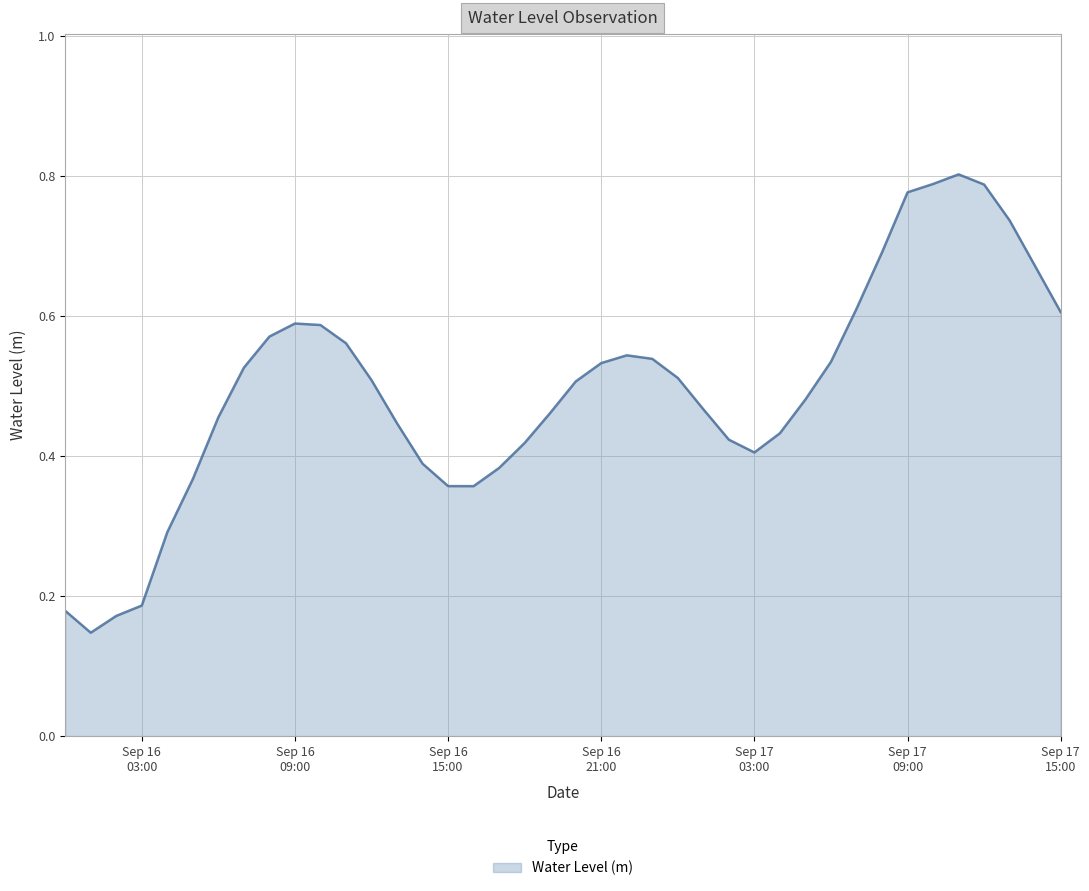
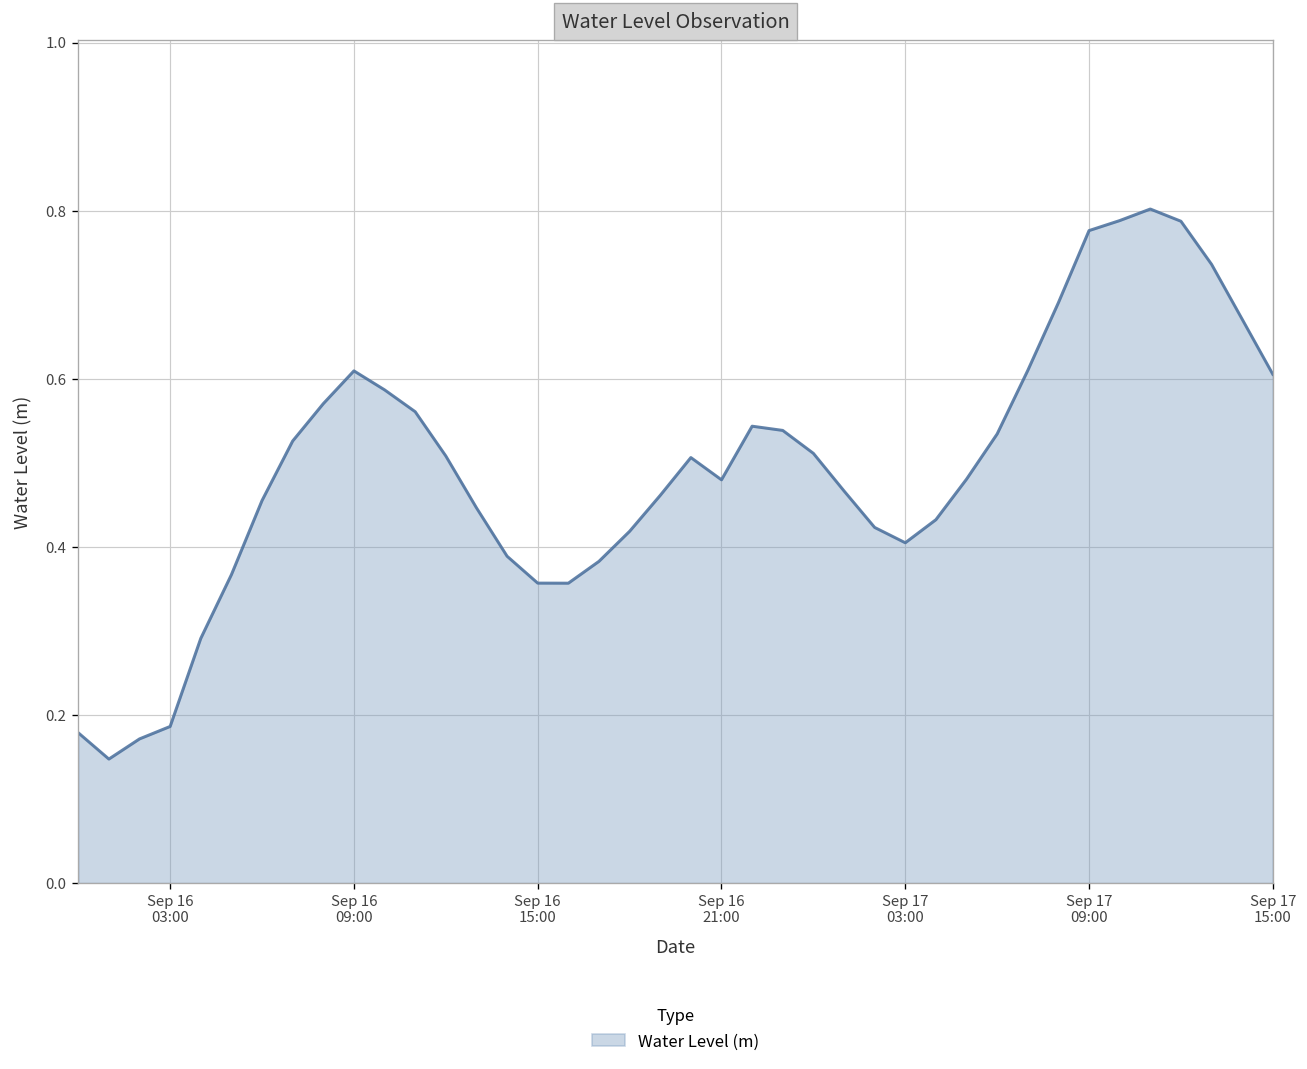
Sep 16 09:00: 0.59 -> 0.61
Sep 16 21:00: 0.53 -> 0.48
